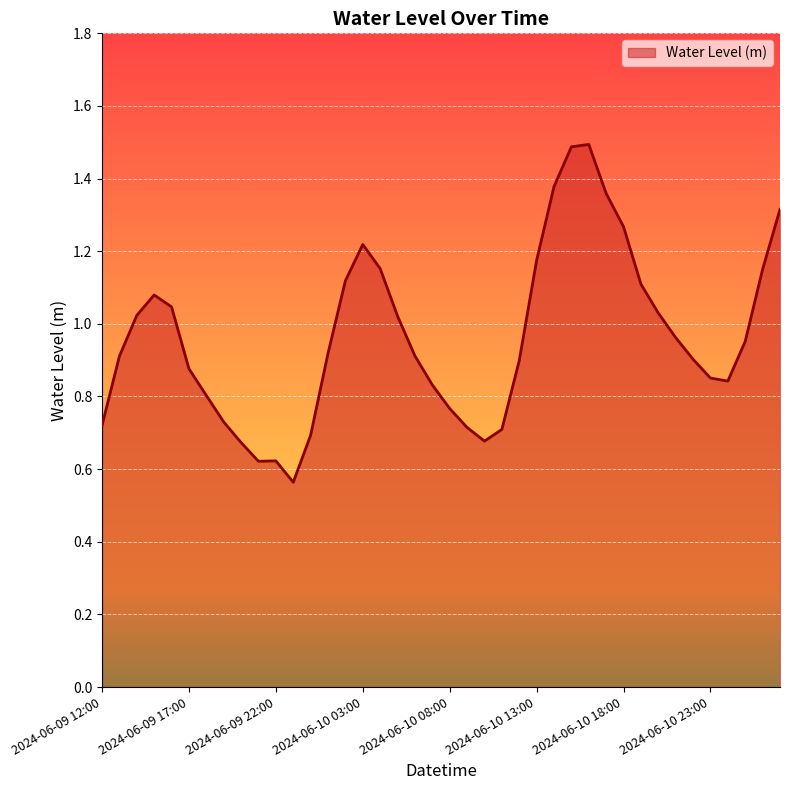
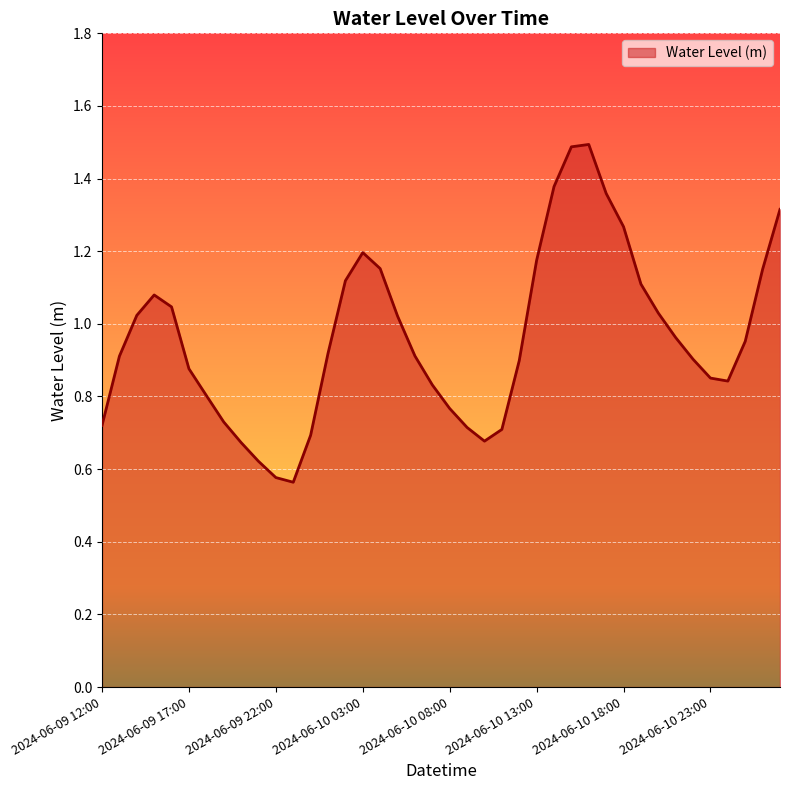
2024-06-09 22:00: 0.62 -> 0.58
2024-06-10 03:00: 1.22 -> 1.20
